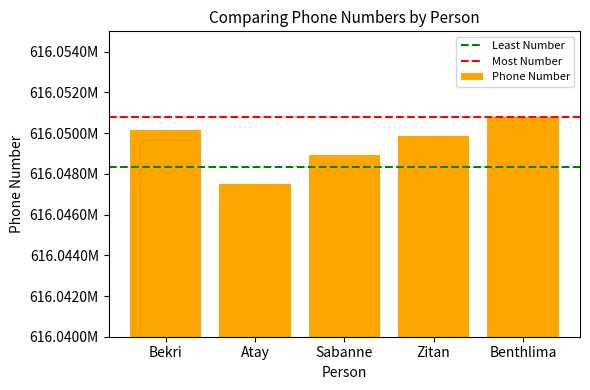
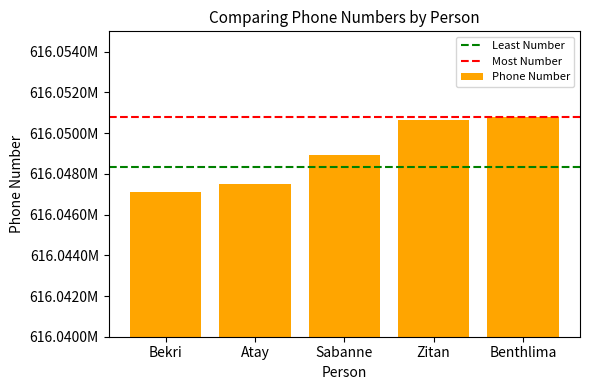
Bekri: 616050100 -> 616047100
Zitan: 616049900 -> 616050600
